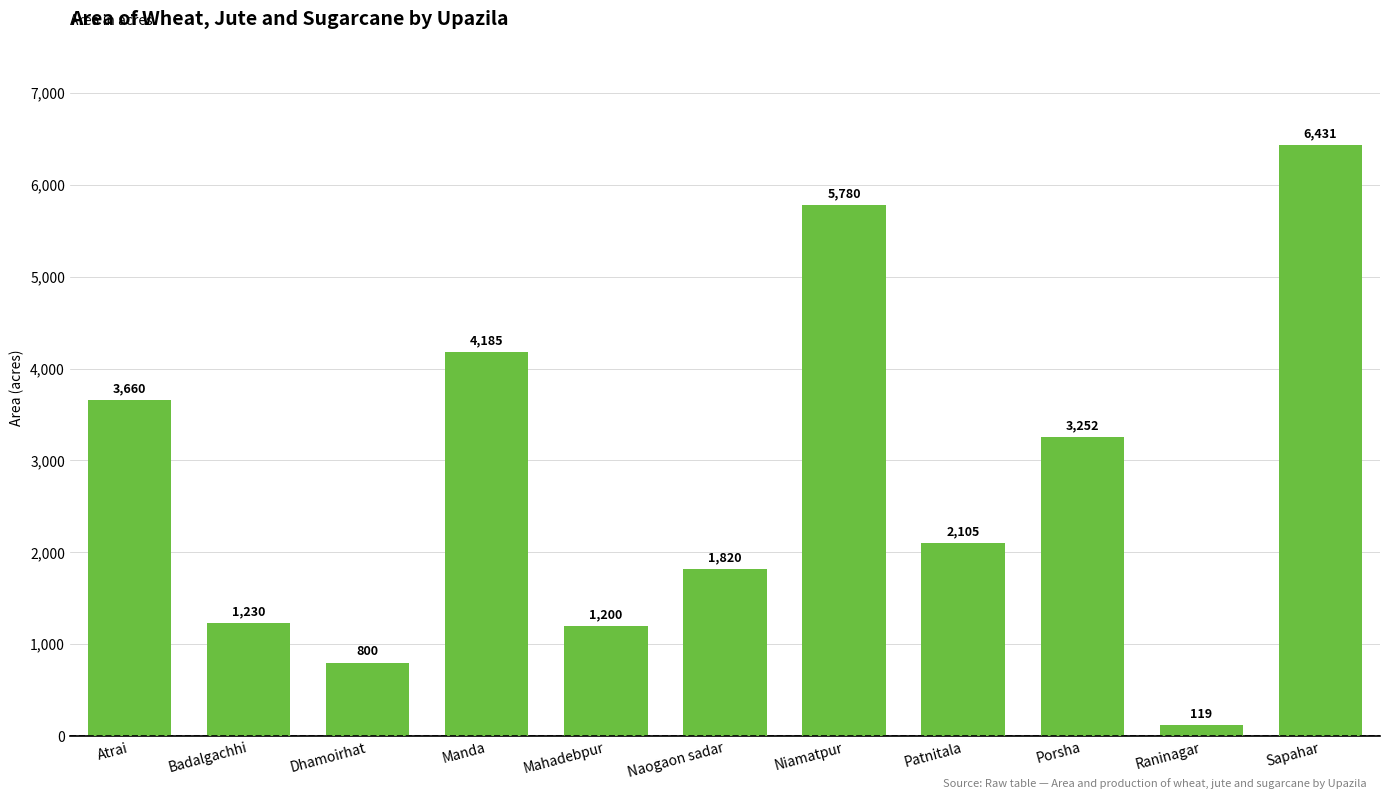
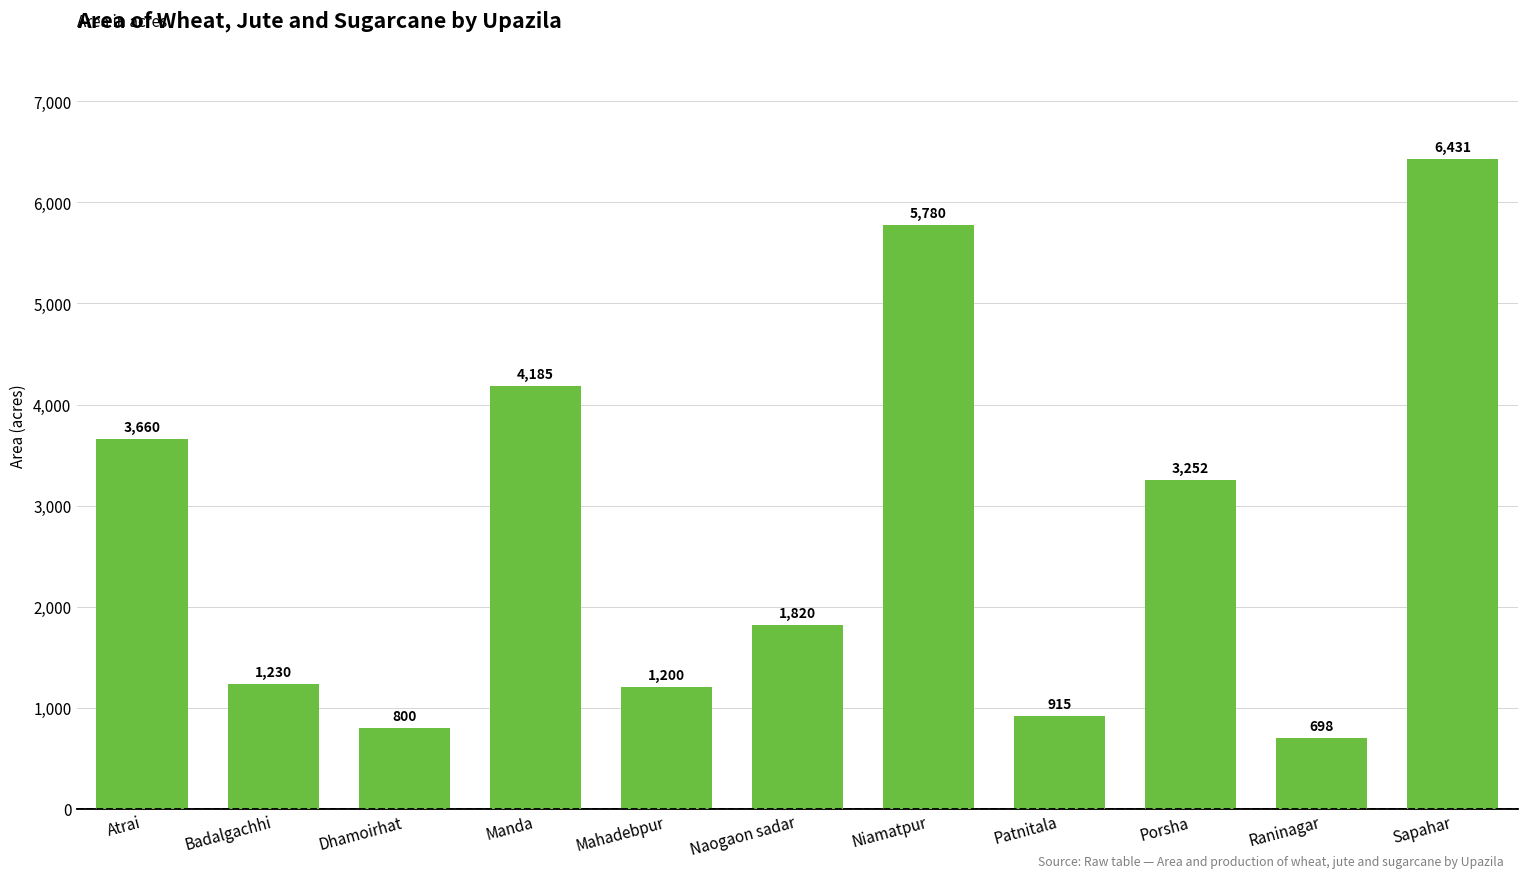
Patnitala: 2,105 -> 915
Raninagar: 119 -> 698
